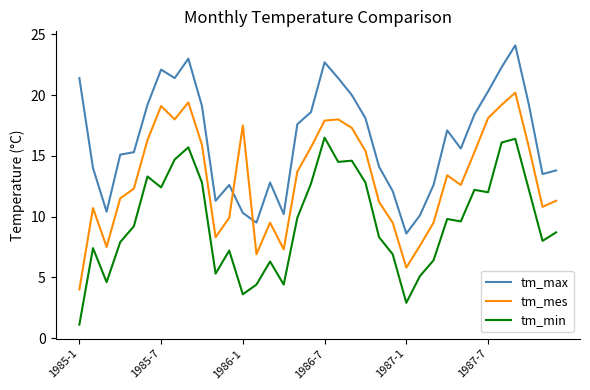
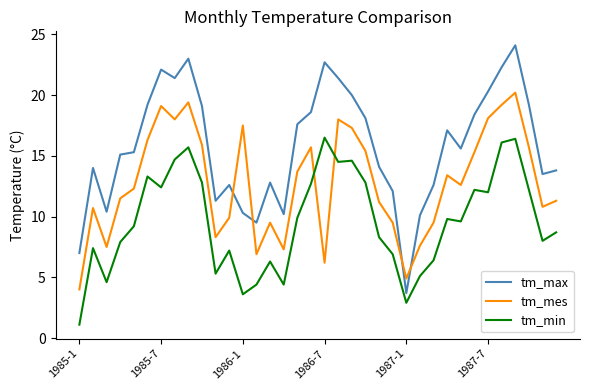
tm_max, 1985-1: 21.4 -> 7.0
tm_mes, 1986-7: 17.9 -> 6.2
tm_max, 1987-1: 8.6 -> 3.7
tm_mes, 1987-1: 5.8 -> 4.9
